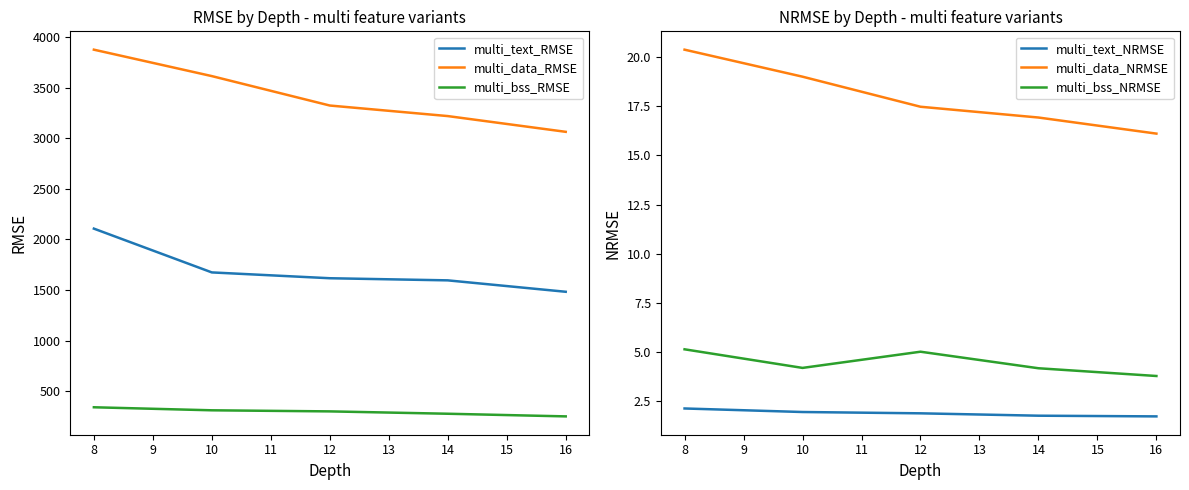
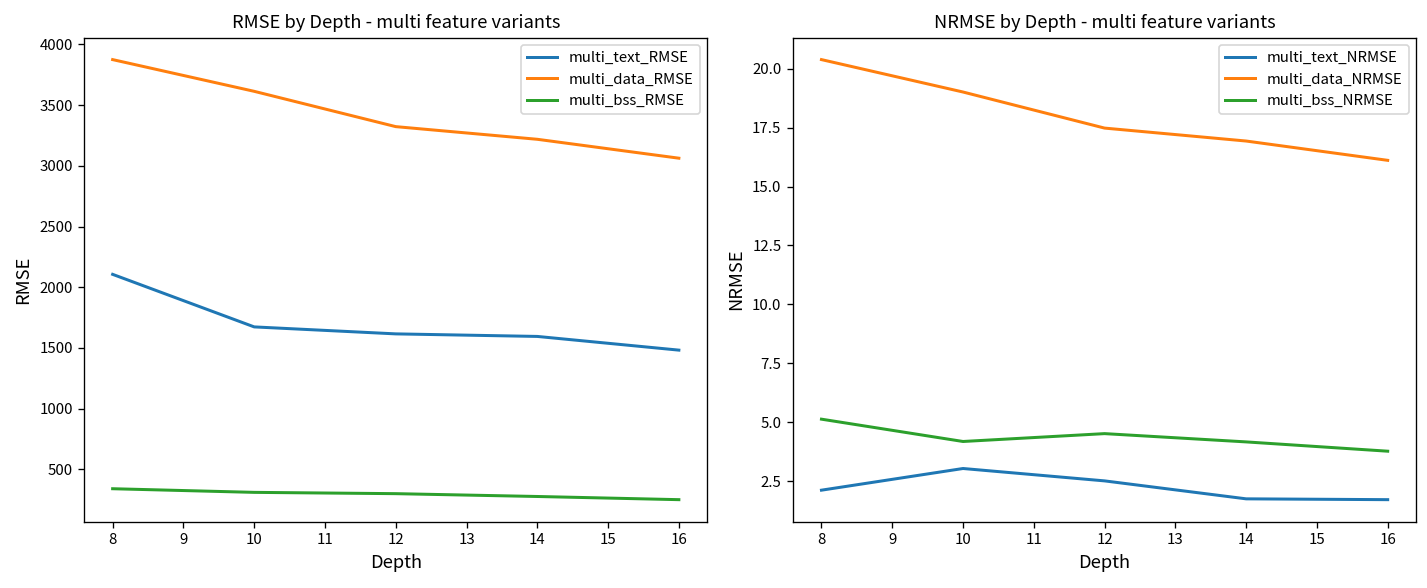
NRMSE by Depth - multi feature variants, multi_text_NRMSE, 10: 1.9 -> 3.0
NRMSE by Depth - multi feature variants, multi_text_NRMSE, 12: 1.9 -> 2.5
NRMSE by Depth - multi feature variants, multi_bss_NRMSE, 12: 5.0 -> 4.5
